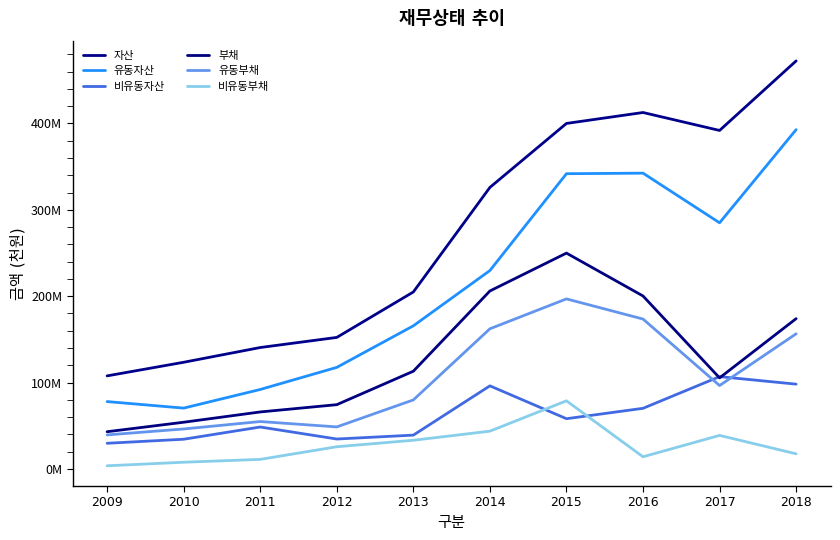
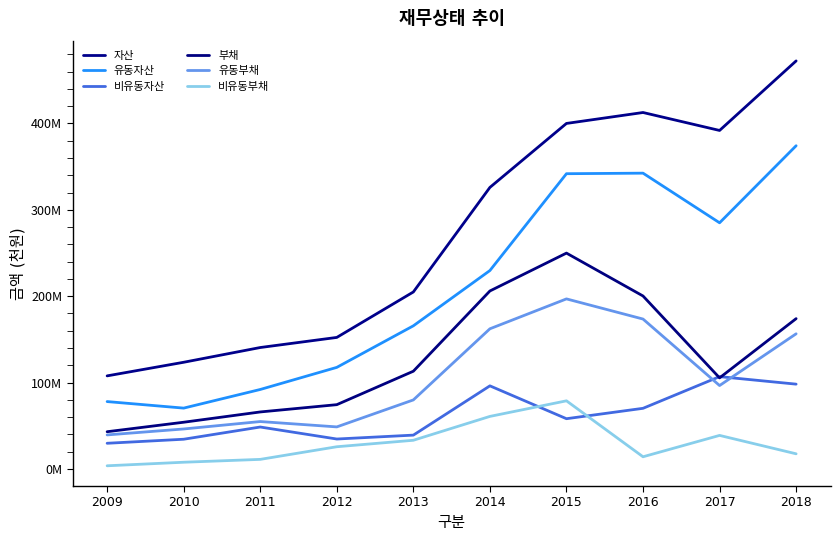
비유동부채, 2014: 40000000 -> 60000000
유동자산, 2018: 390000000 -> 370000000
